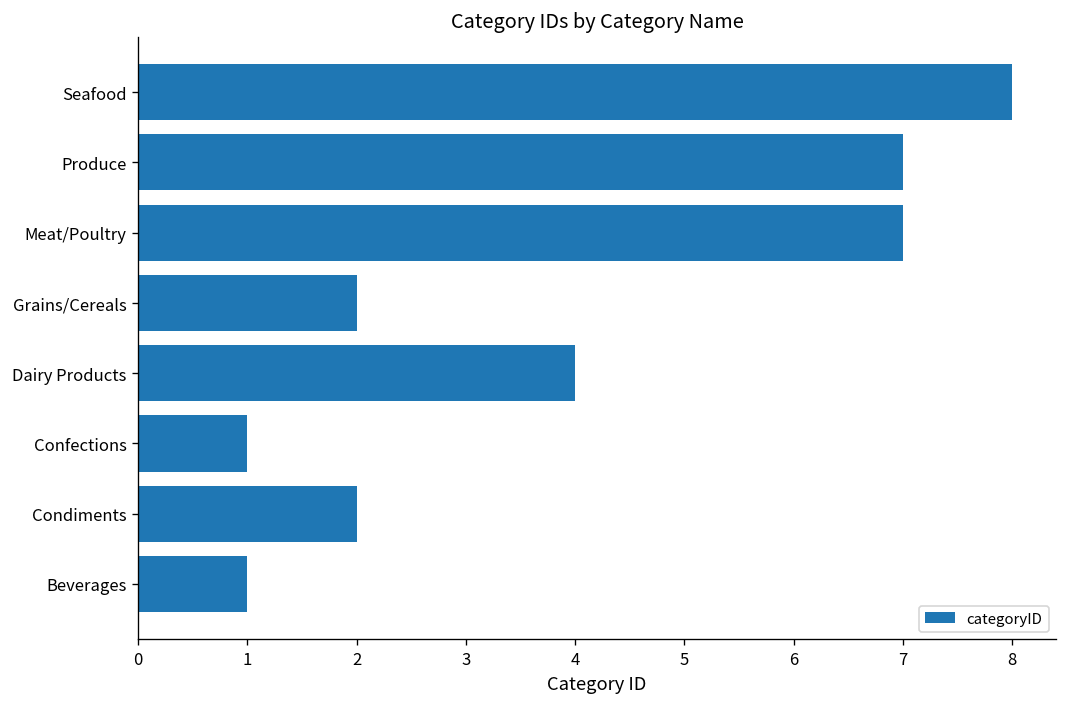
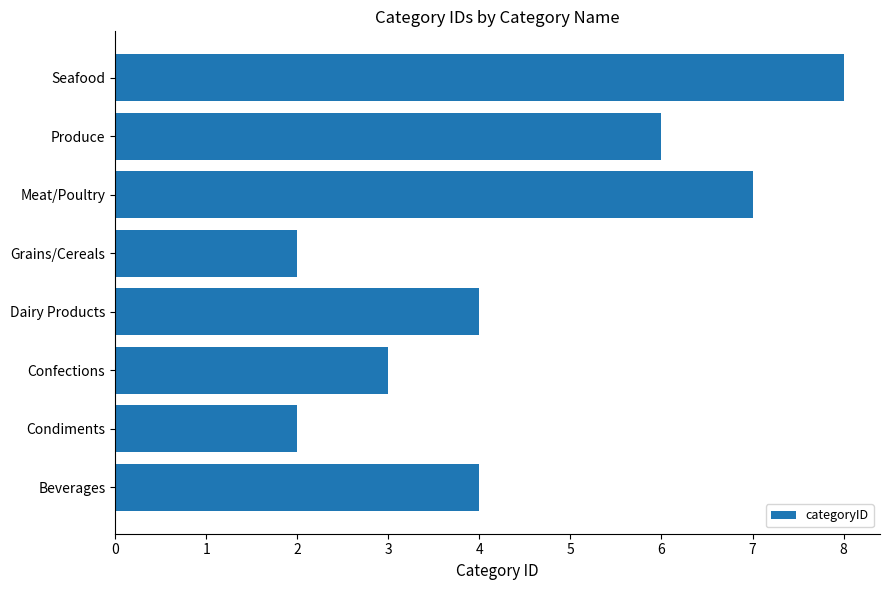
Produce: 7 -> 6
Confections: 1 -> 3
Beverages: 1 -> 4
